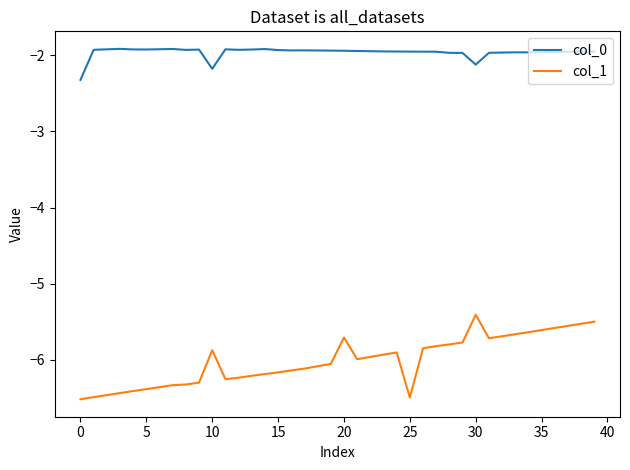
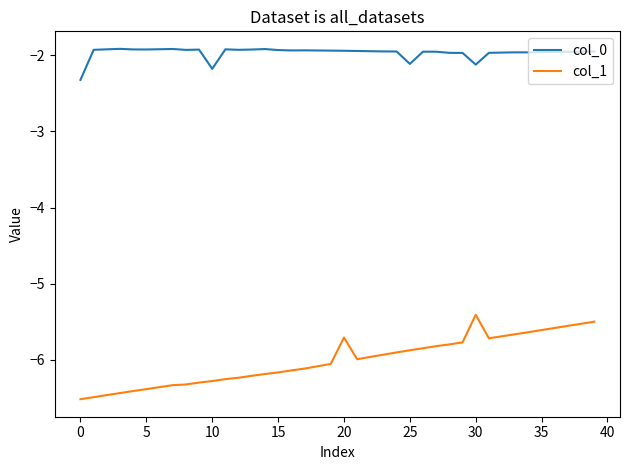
col_1, 10: -5.9 -> -6.3
col_0, 25: -2.0 -> -2.1
col_1, 25: -6.5 -> -5.9
